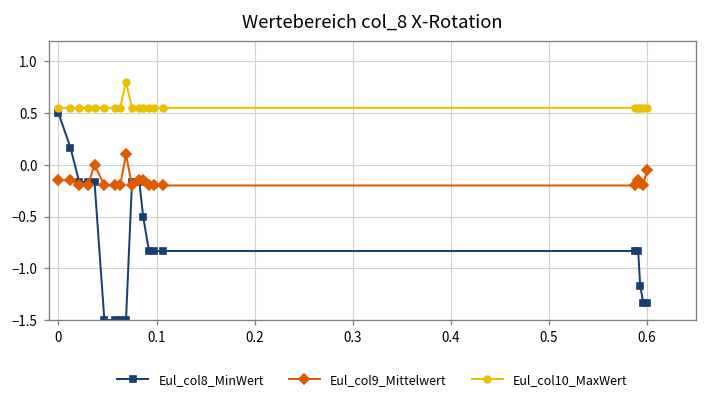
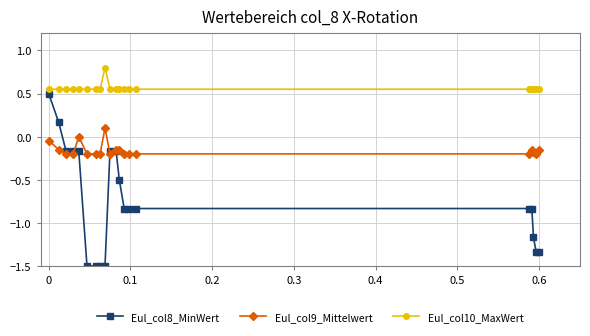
Eul_col9_Mittelwert, 0: -0.2 -> 0.0
Eul_col9_Mittelwert, 0.6: 0.0 -> -0.2
